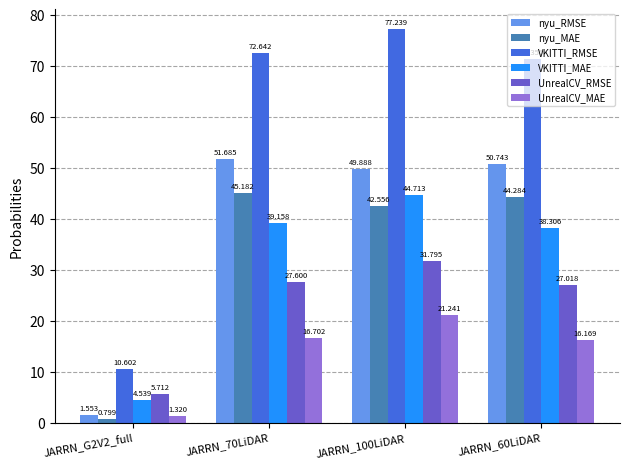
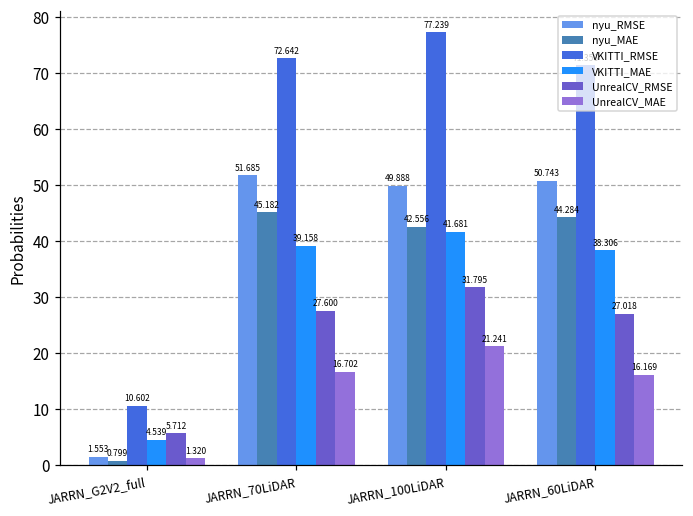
VKITTI_MAE, JARRN_100LiDAR: 44.713 -> 41.681
